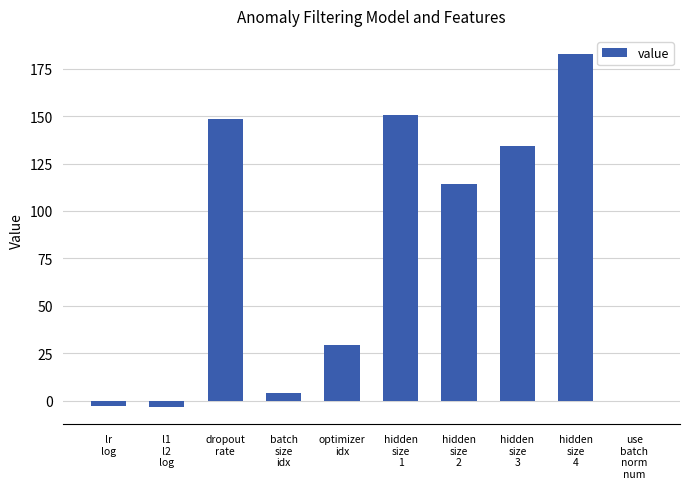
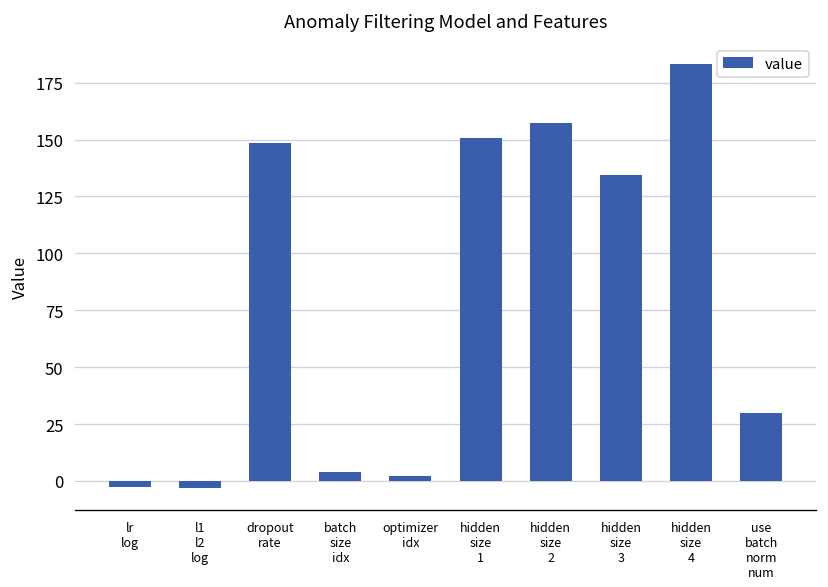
optimizer idx: 29 -> 2
hidden size 2: 114 -> 157
use batch norm num: 0 -> 30
